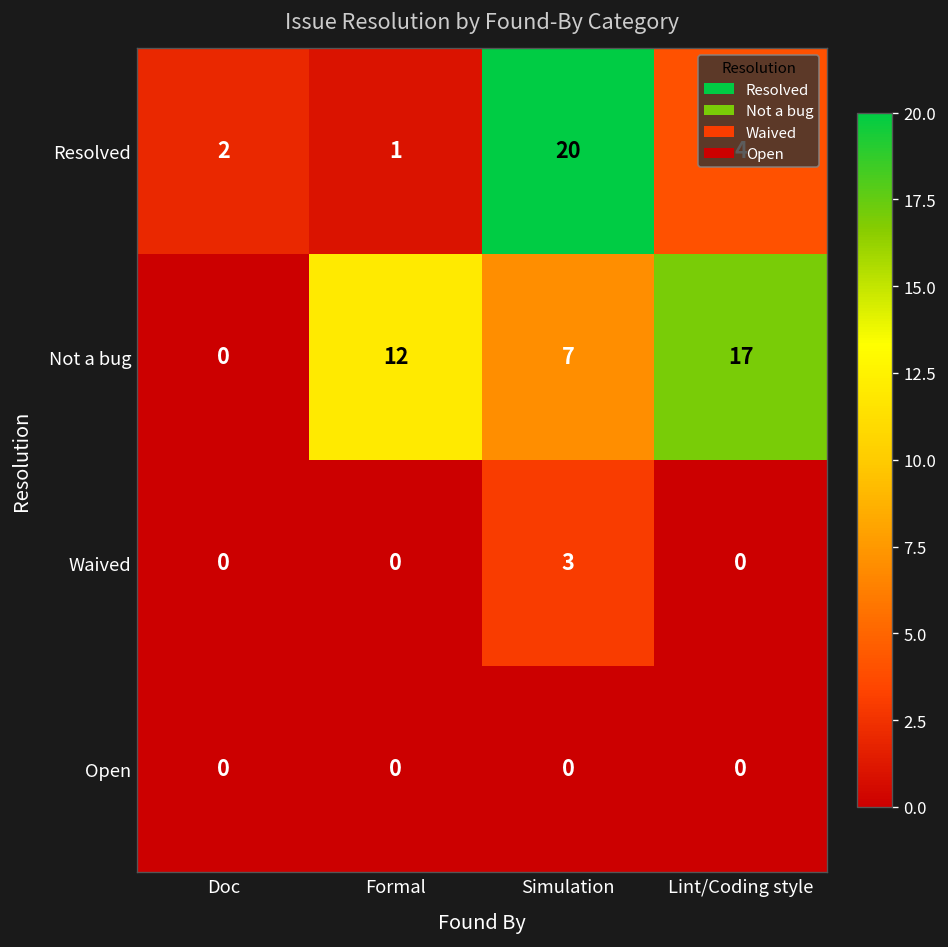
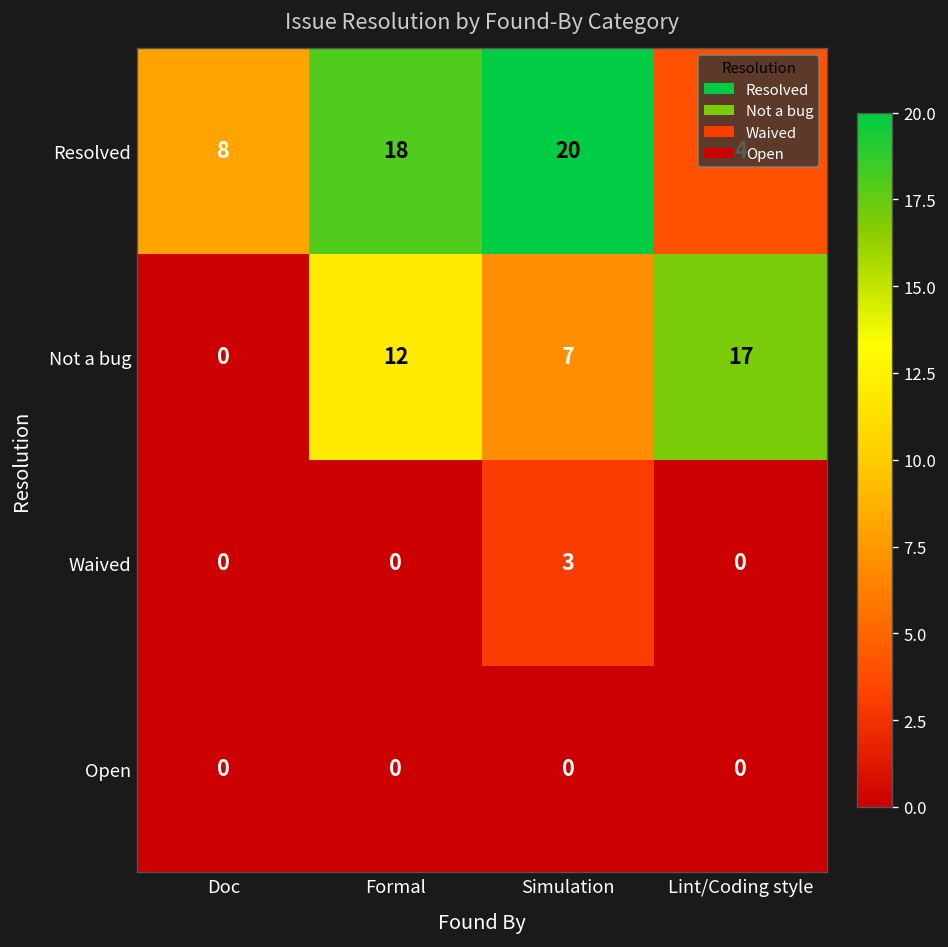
Resolved, Doc: 2 -> 8
Resolved, Formal: 1 -> 18
